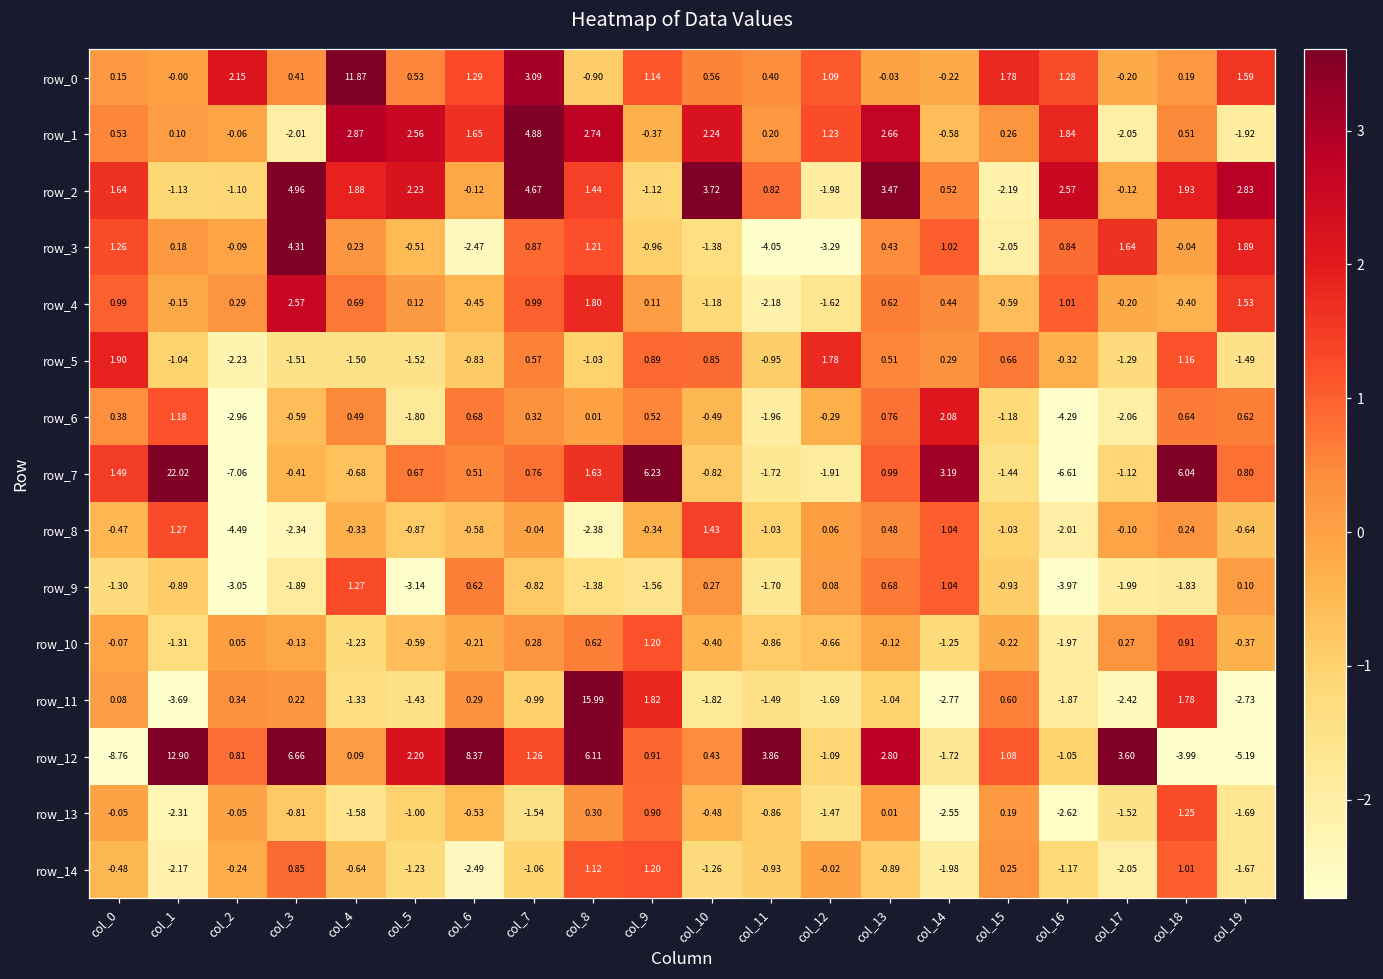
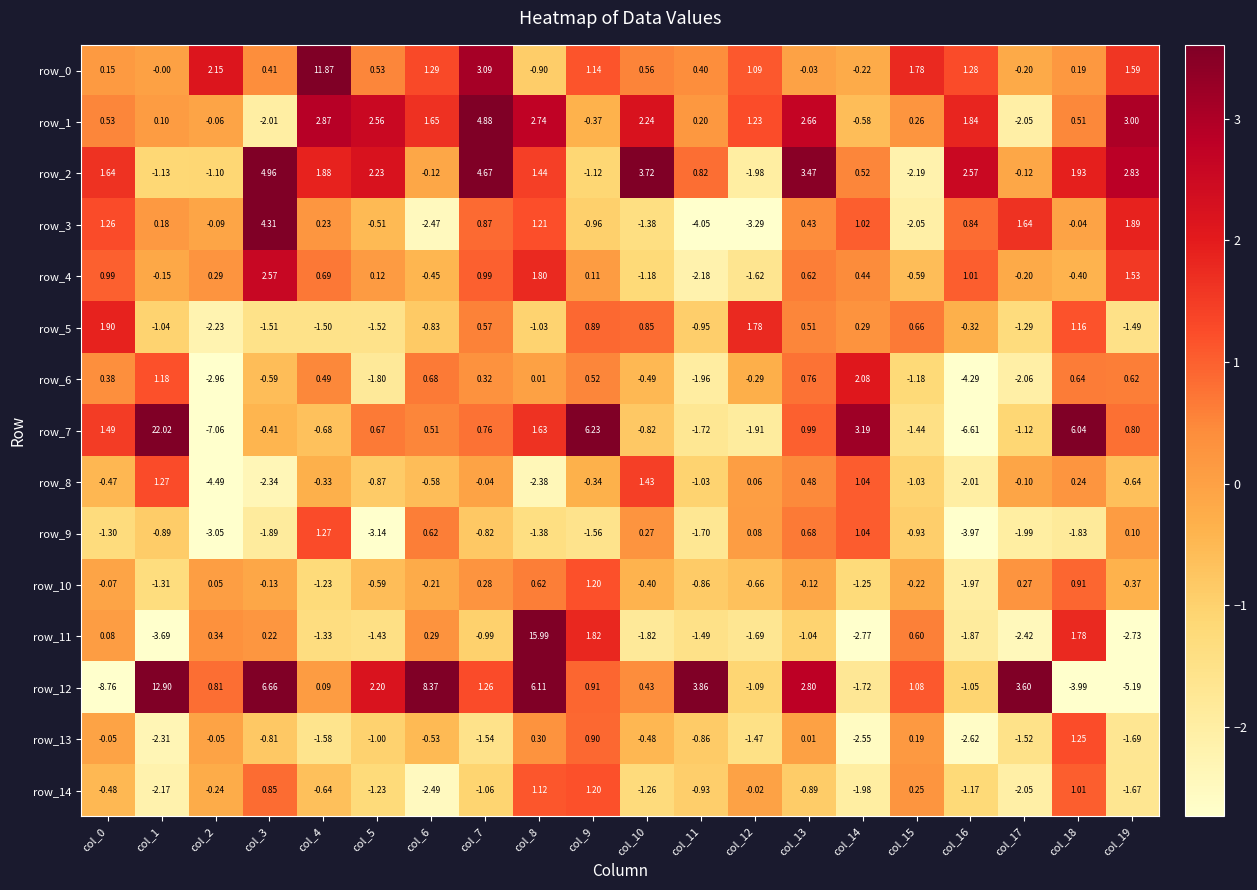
row_1, col_19: -1.92 -> 3.00
